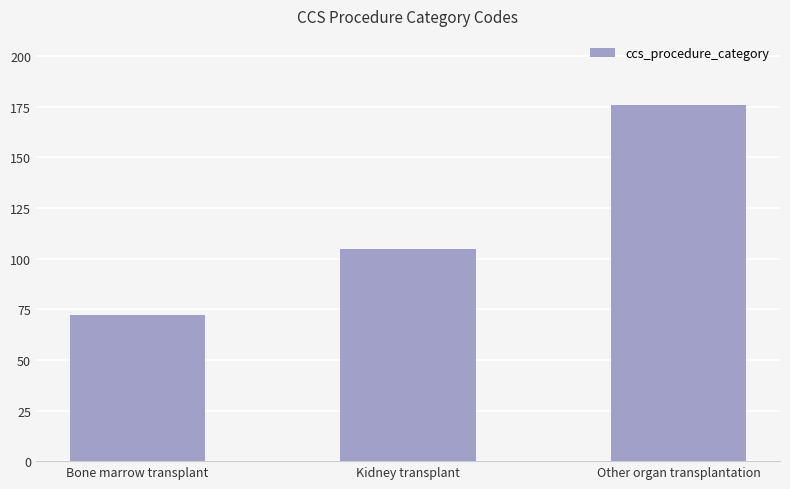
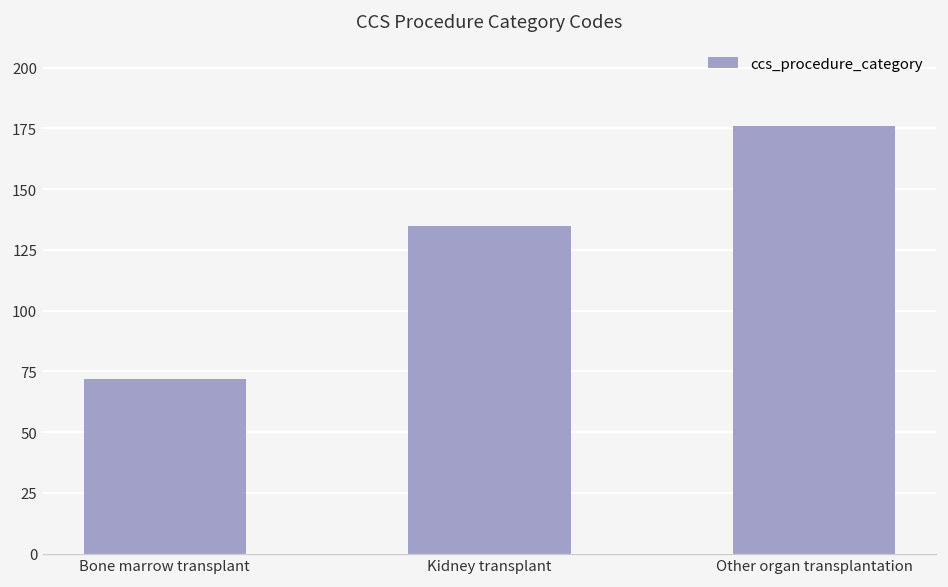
Kidney transplant: 105 -> 135
